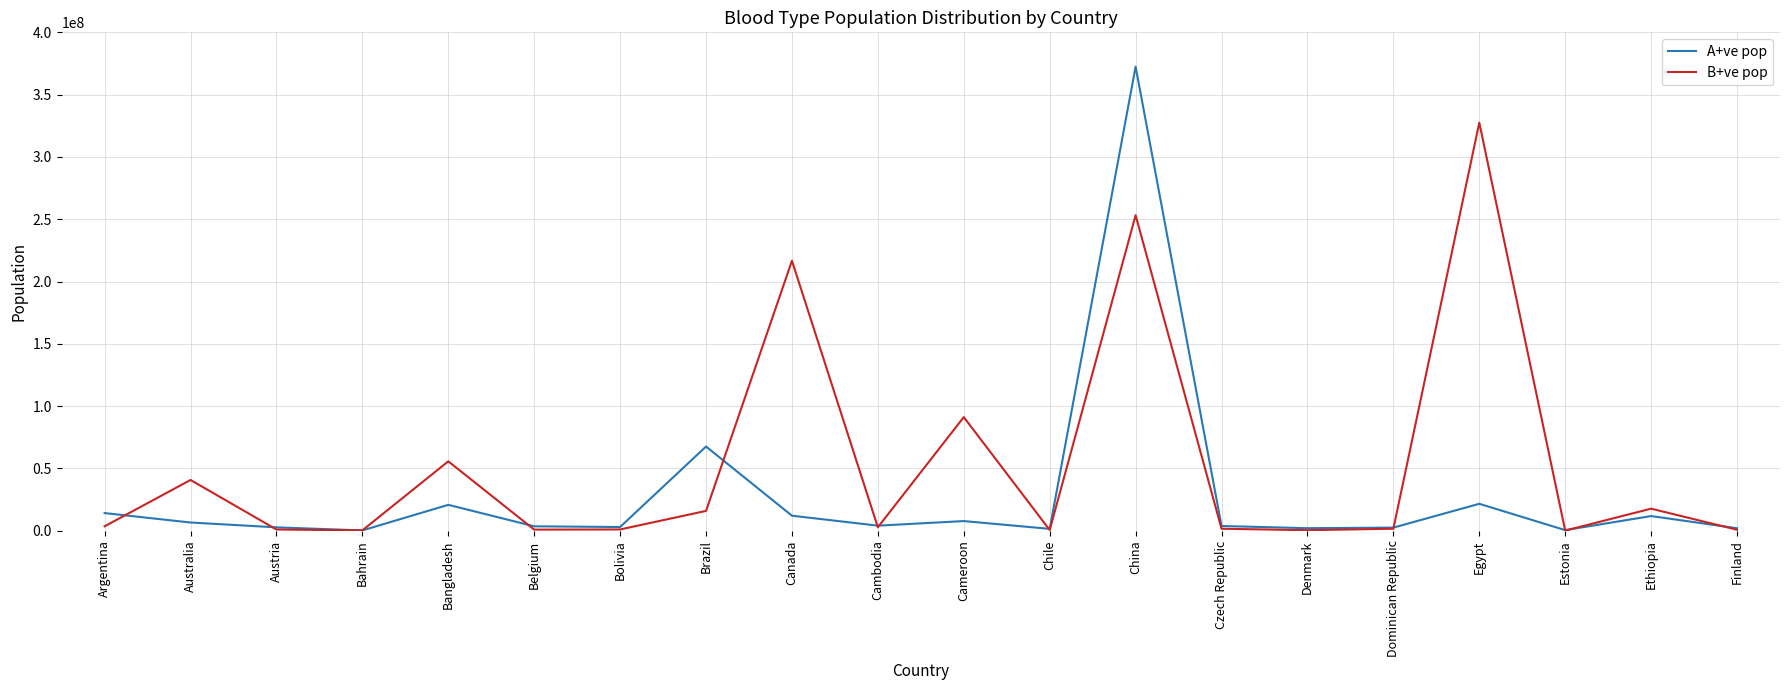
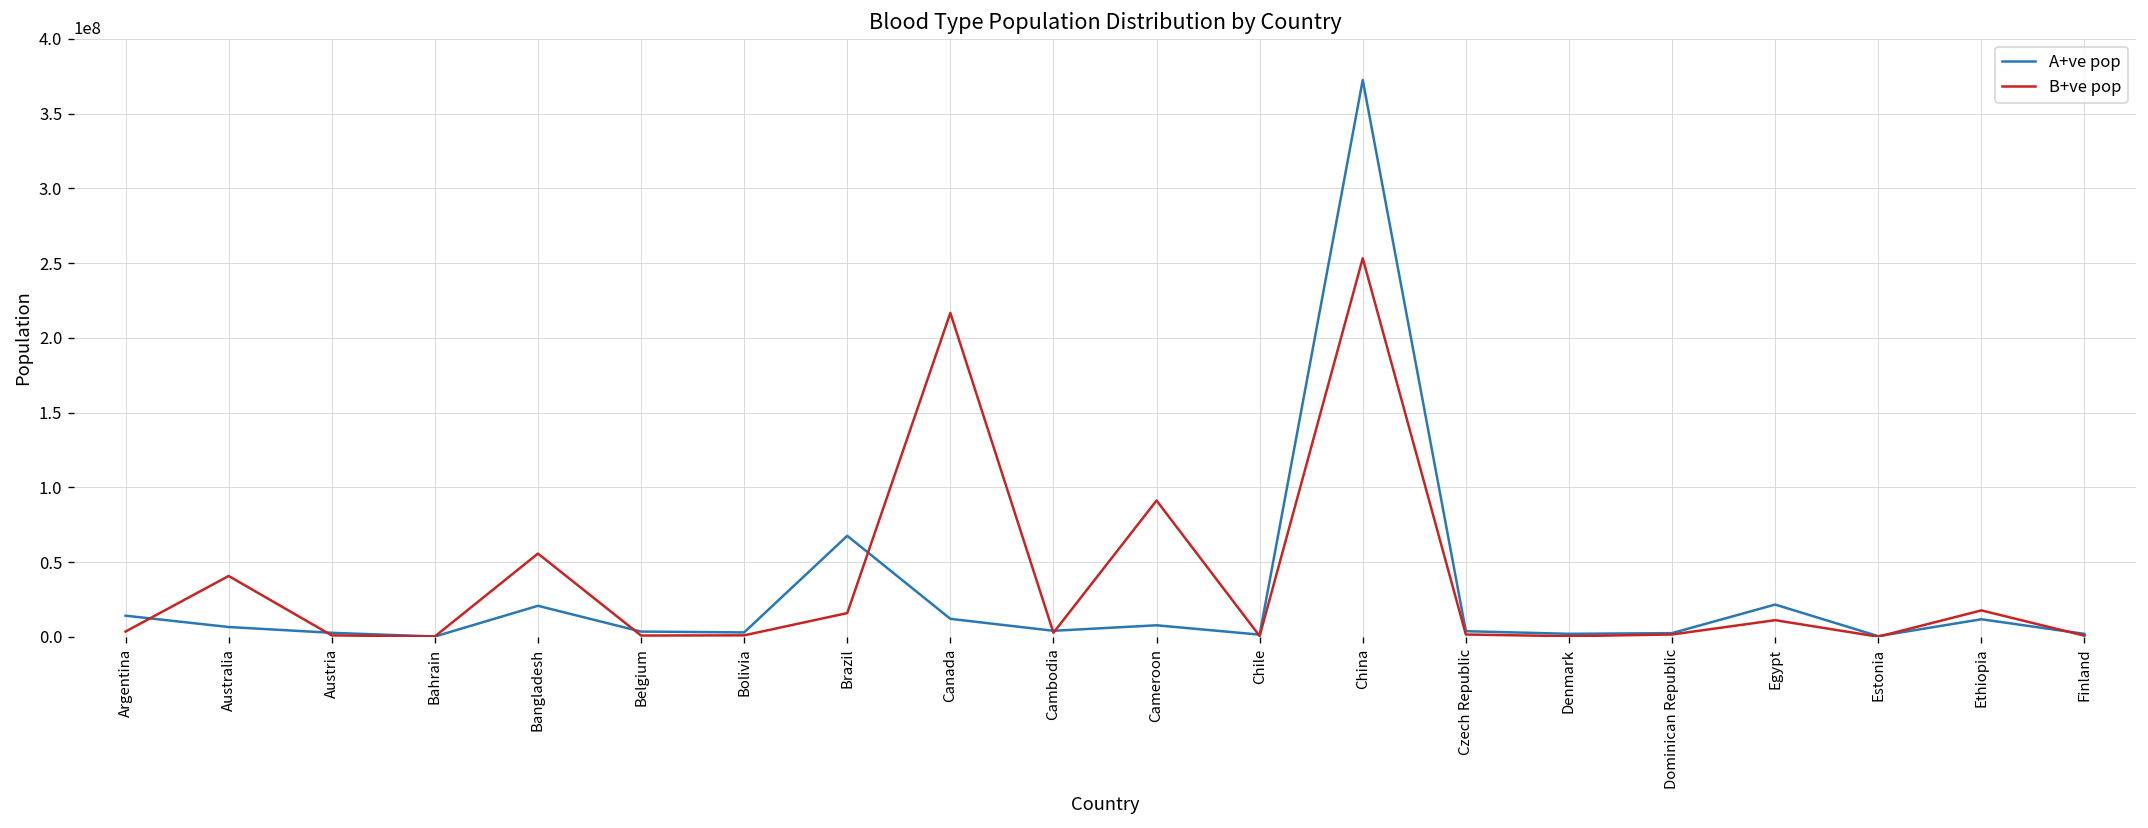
B+ve pop, Egypt: 327000000 -> 11000000
